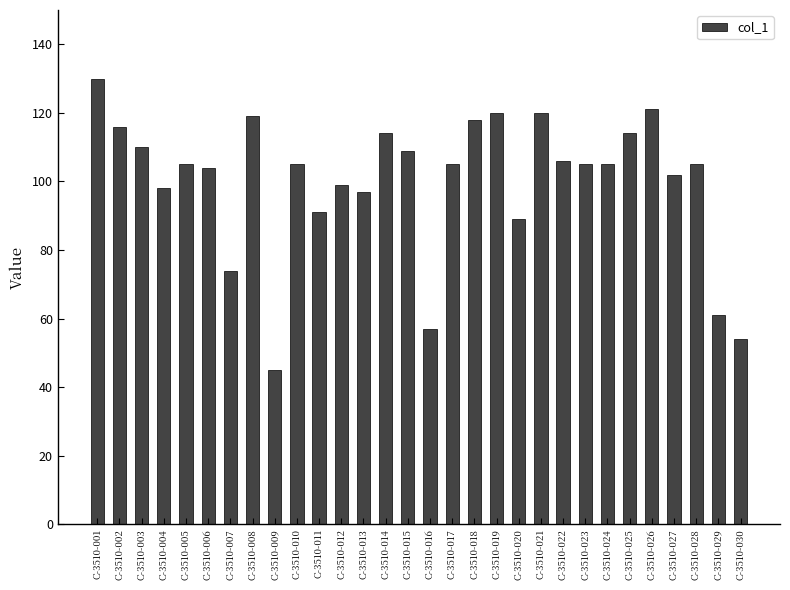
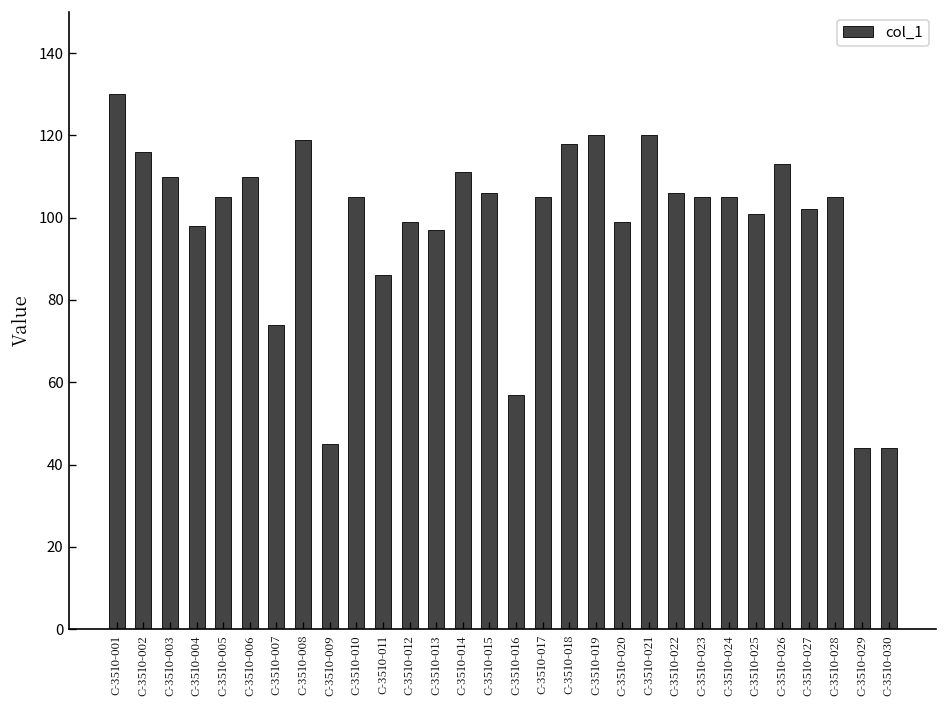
C-3510-006: 104 -> 110
C-3510-011: 91 -> 86
C-3510-014: 114 -> 111
C-3510-015: 109 -> 106
C-3510-020: 89 -> 99
C-3510-025: 114 -> 101
C-3510-026: 121 -> 113
C-3510-029: 61 -> 44
C-3510-030: 54 -> 44
